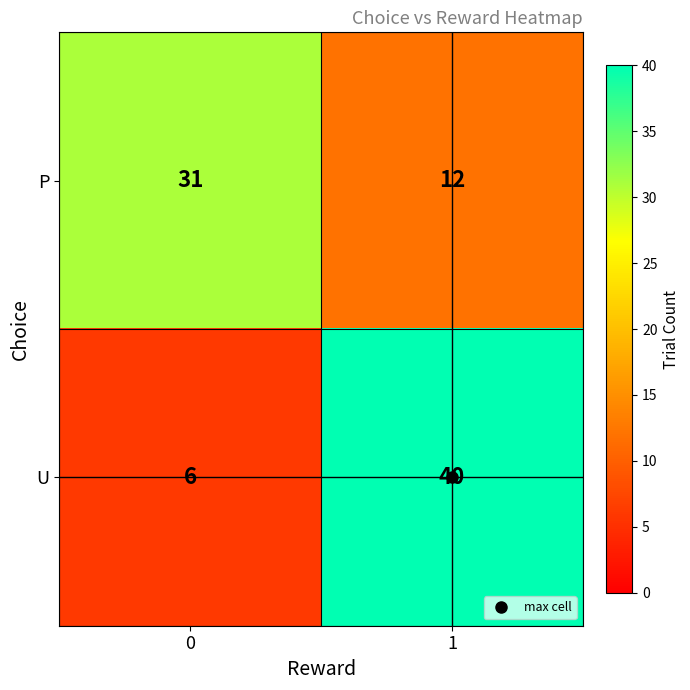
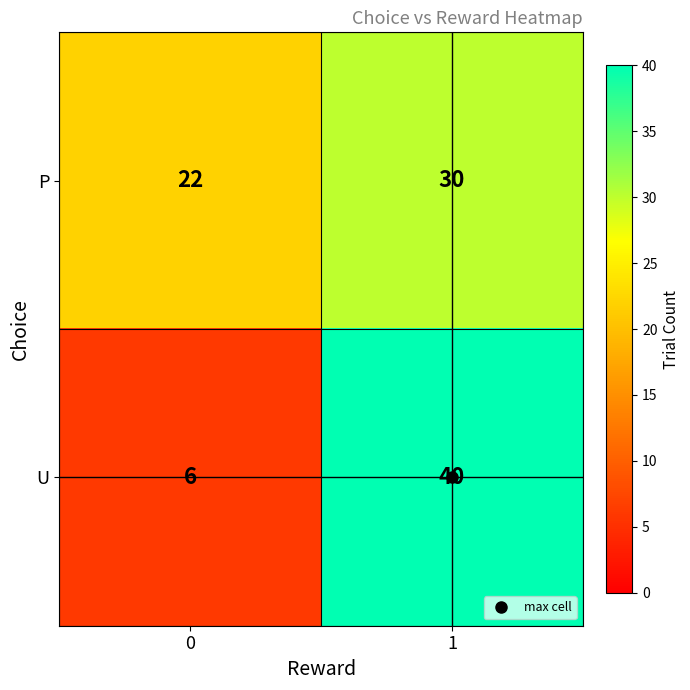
P, 0: 31 -> 22
P, 1: 12 -> 30
